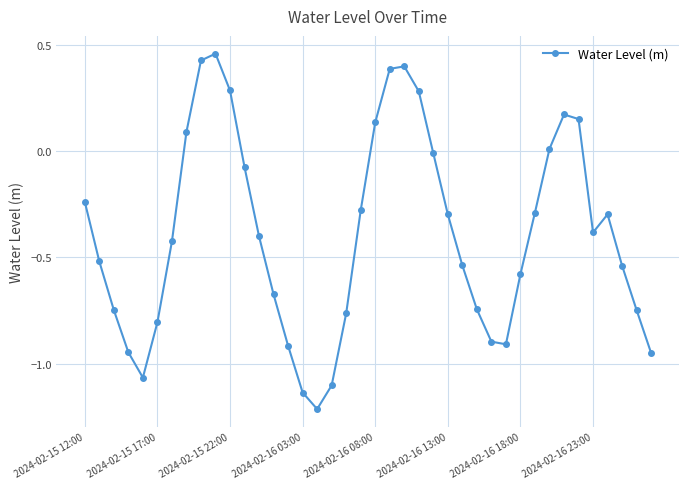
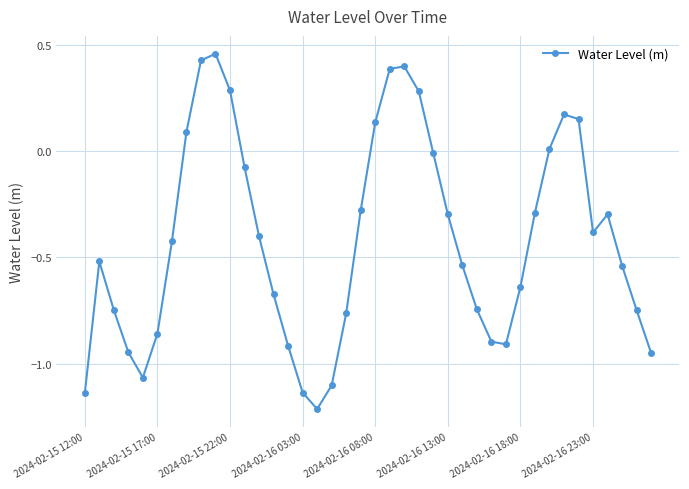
2024-02-15 12:00: -0.24 -> -1.14
2024-02-15 17:00: -0.81 -> -0.86
2024-02-16 18:00: -0.58 -> -0.64
